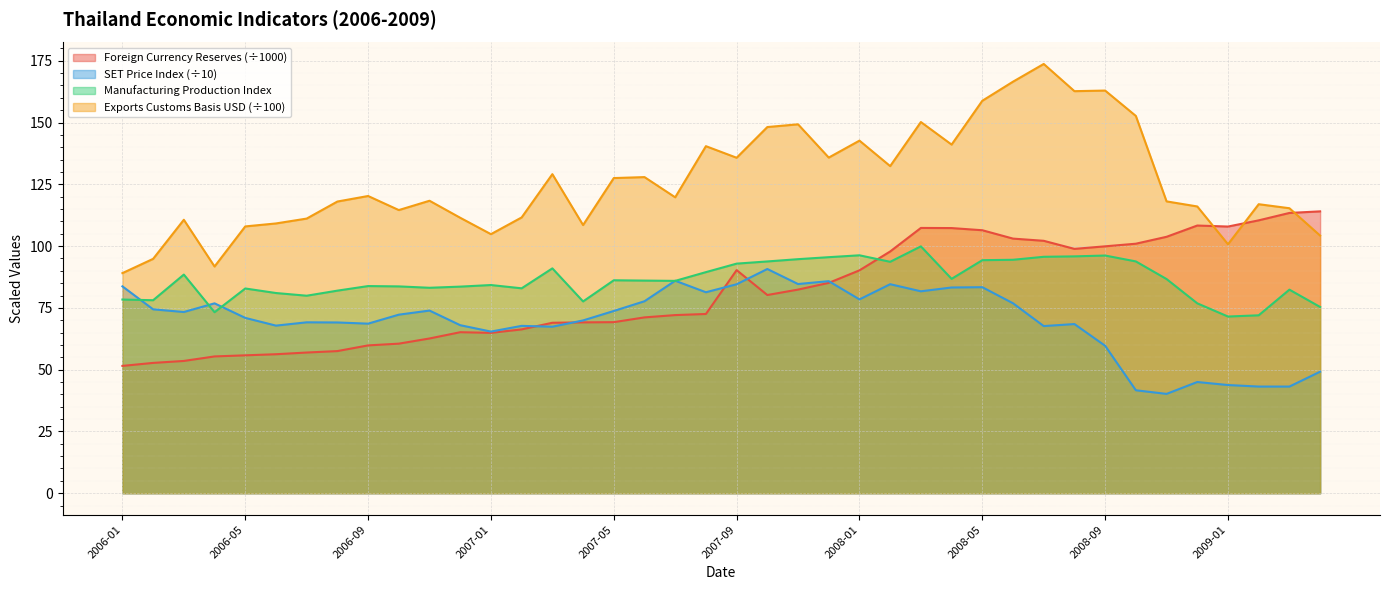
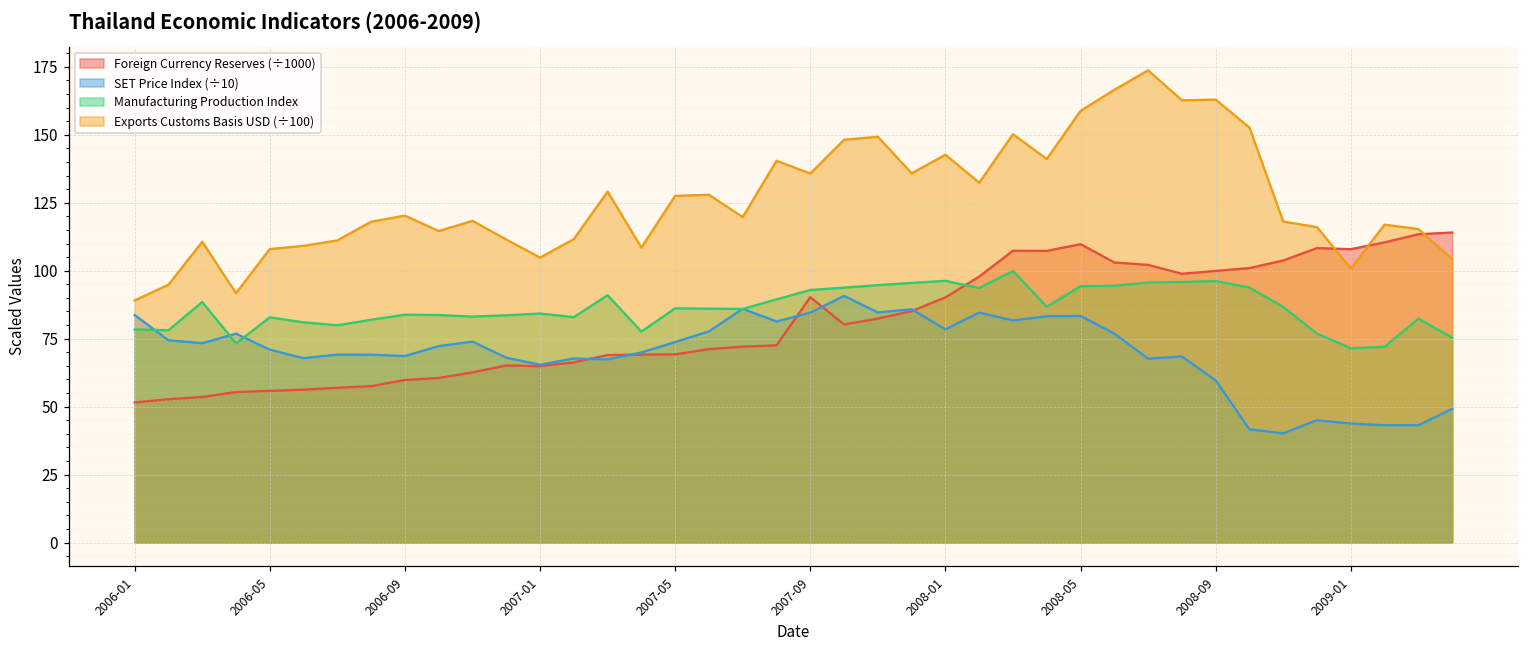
Foreign Currency Reserves (÷1000), 2008-05: 106 -> 110
